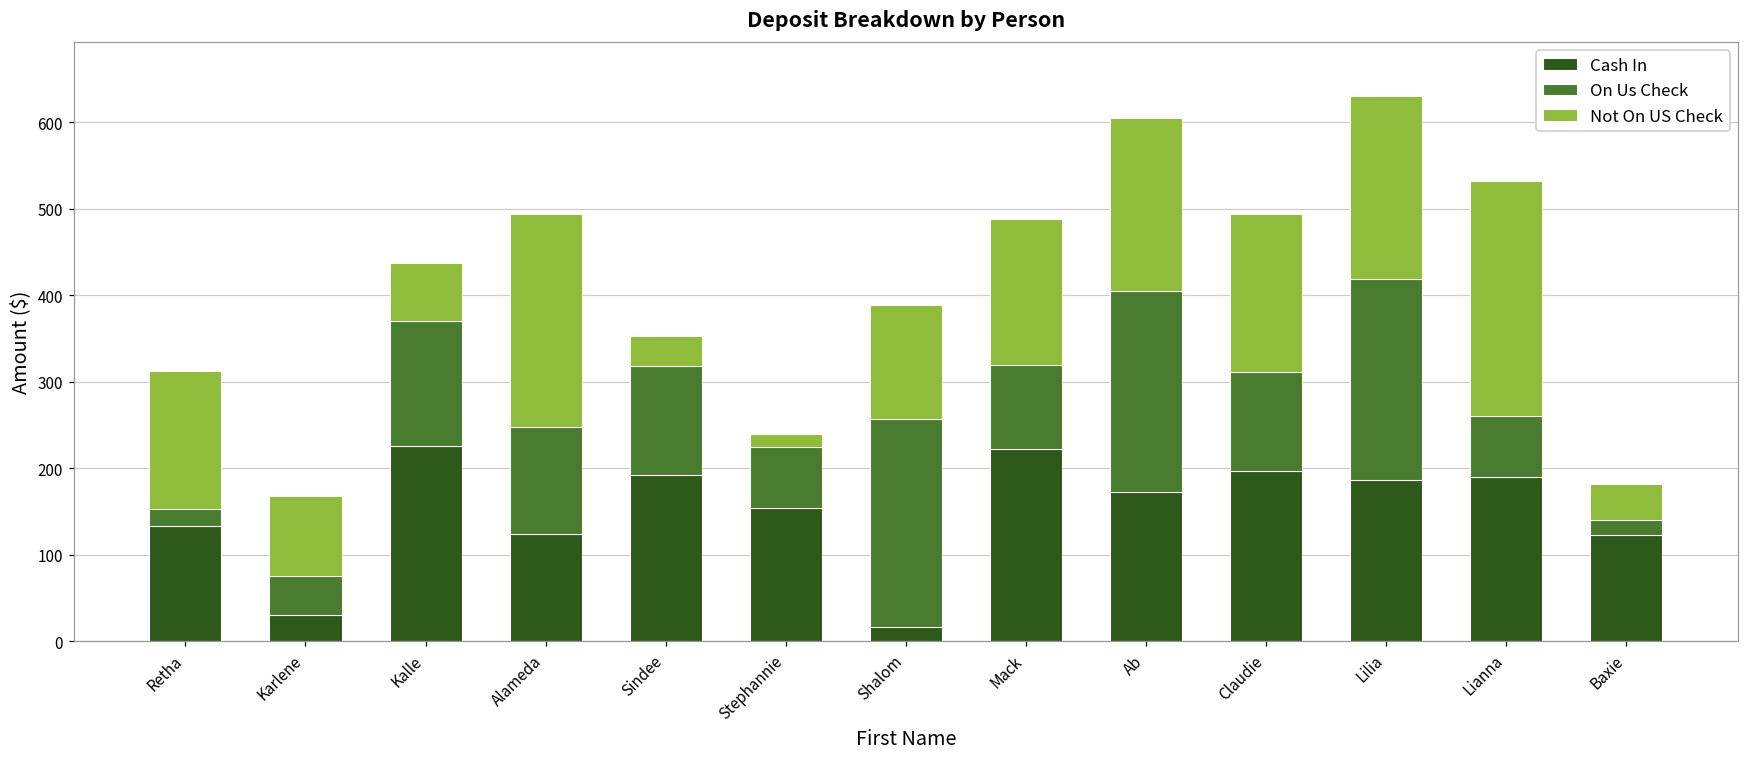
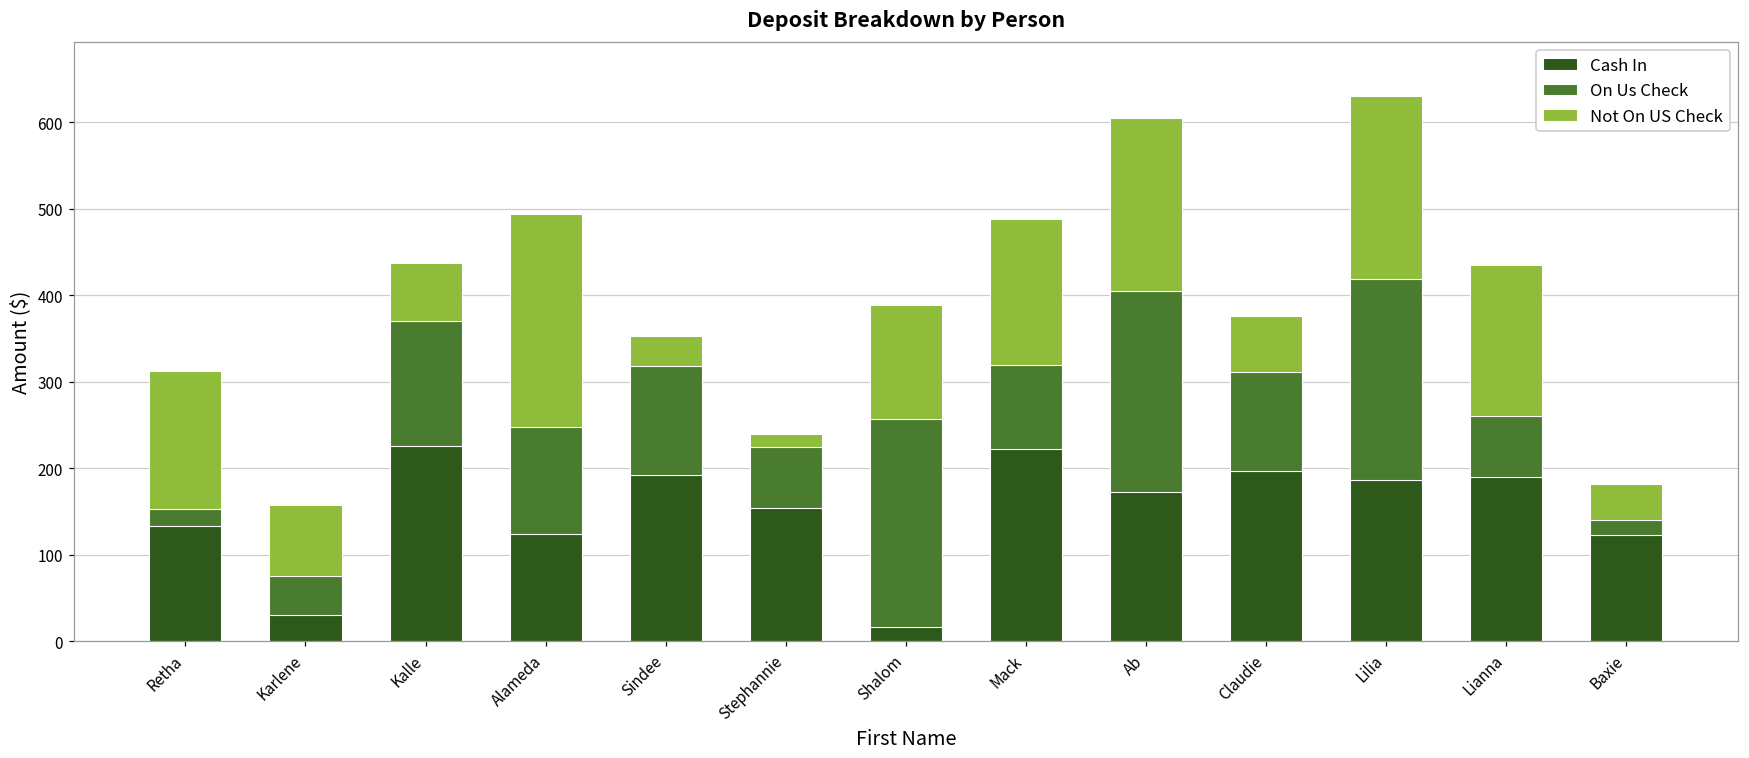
Not On US Check, Karlene: 90 -> 80
Not On US Check, Claudie: 180 -> 60
Not On US Check, Lianna: 270 -> 170
